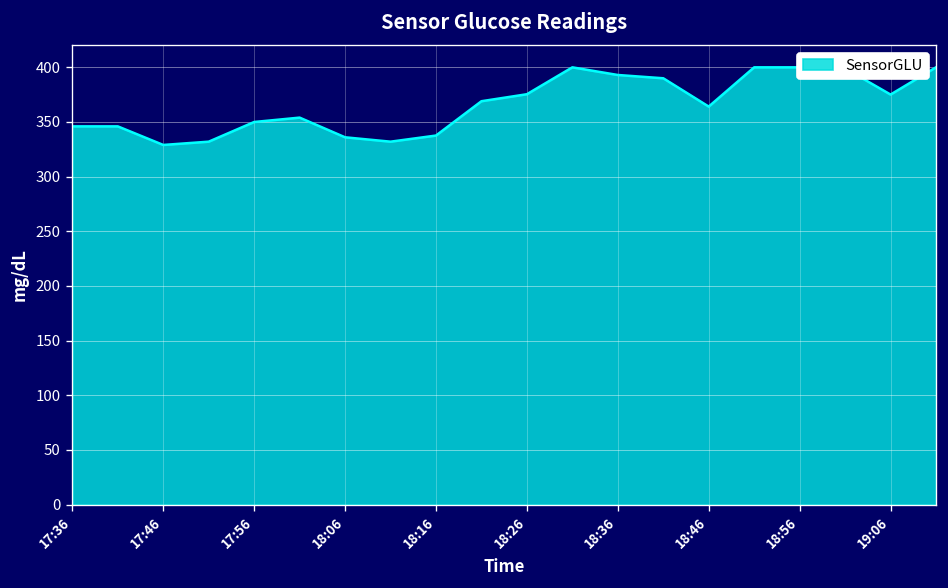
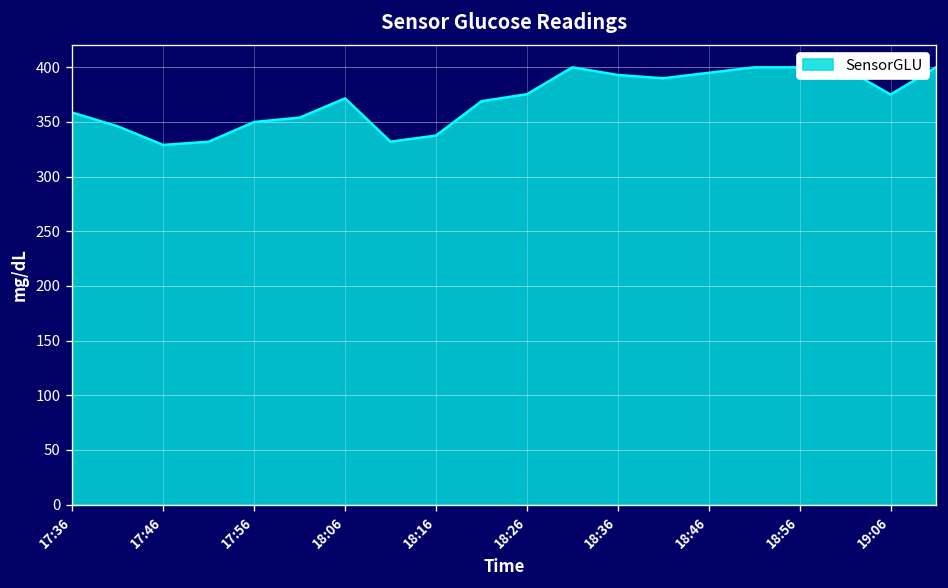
17:36: 350 -> 360
18:06: 340 -> 370
18:46: 360 -> 400
